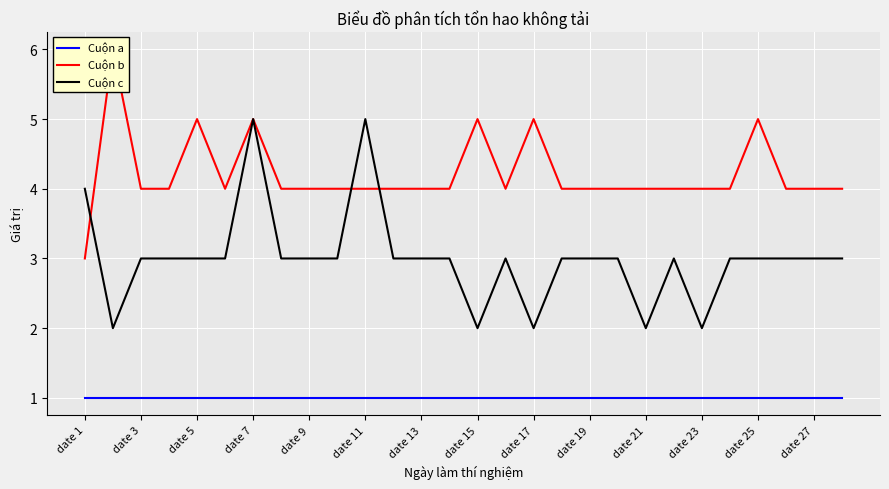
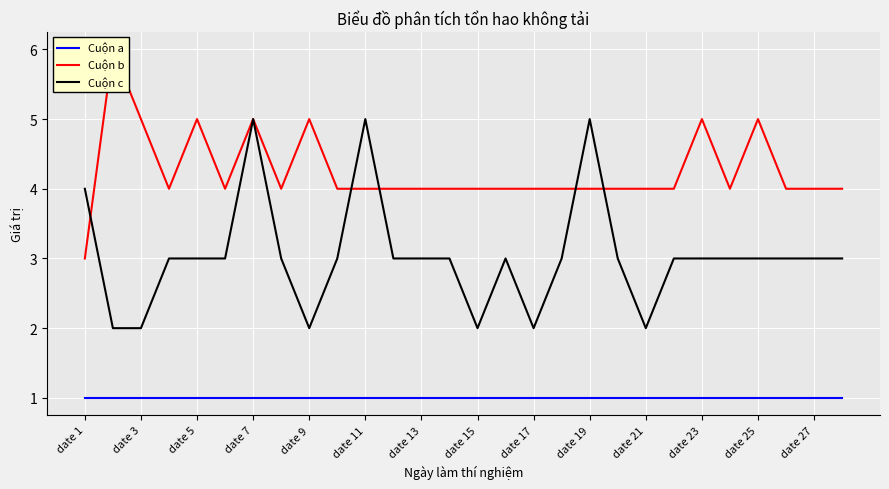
Cuộn b, date 3: 4 -> 5
Cuộn c, date 3: 3 -> 2
Cuộn b, date 9: 4 -> 5
Cuộn c, date 9: 3 -> 2
Cuộn b, date 15: 5 -> 4
Cuộn b, date 17: 5 -> 4
Cuộn c, date 19: 3 -> 5
Cuộn b, date 23: 4 -> 5
Cuộn c, date 23: 2 -> 3
